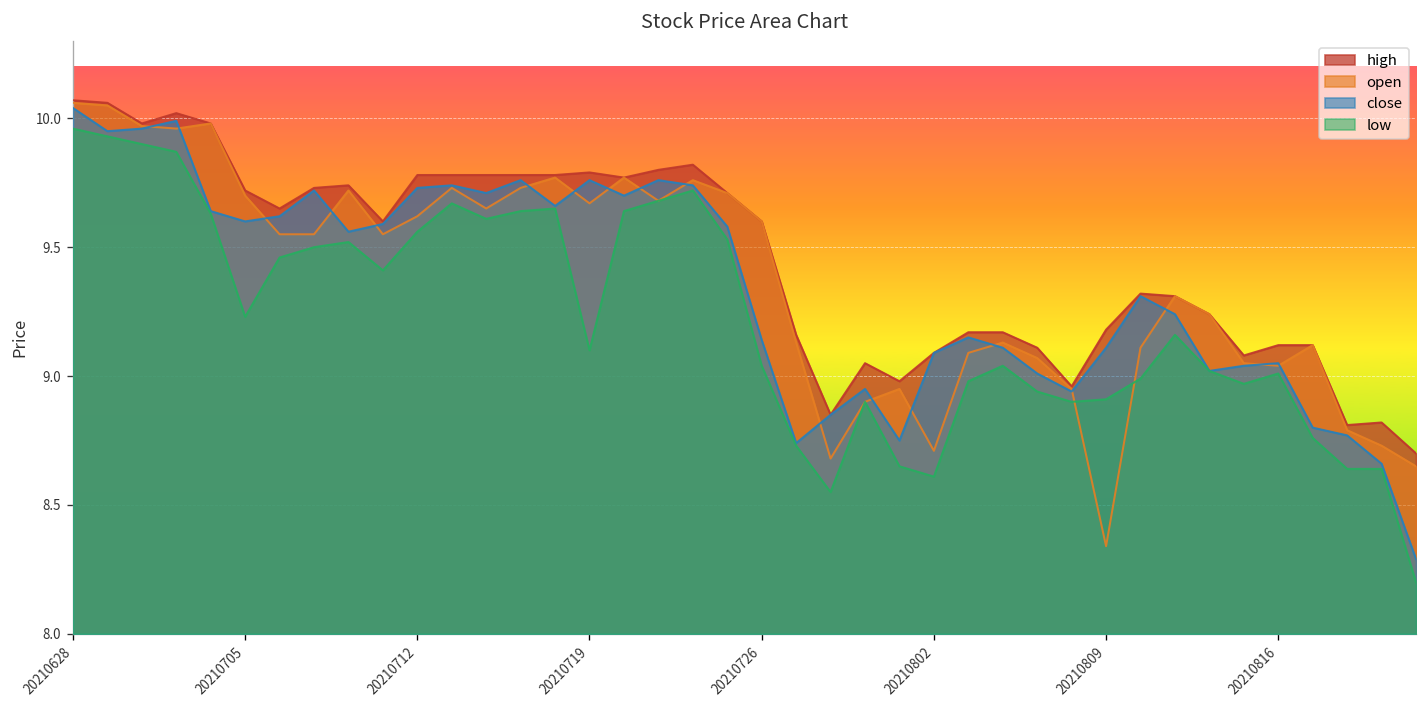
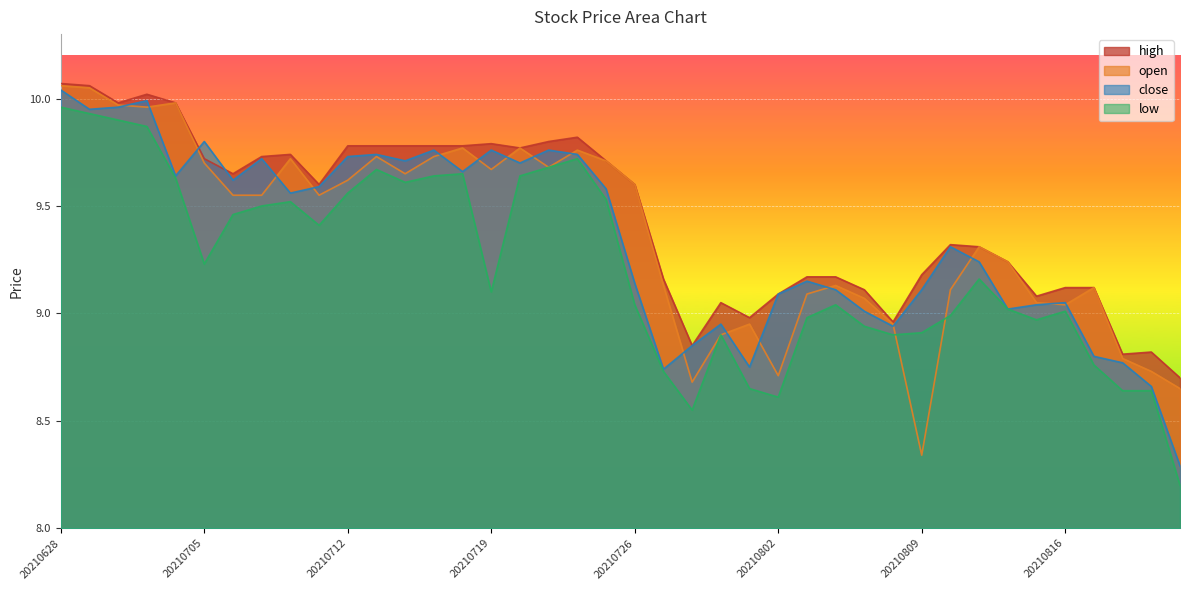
close, 20210705: 9.6 -> 9.8
